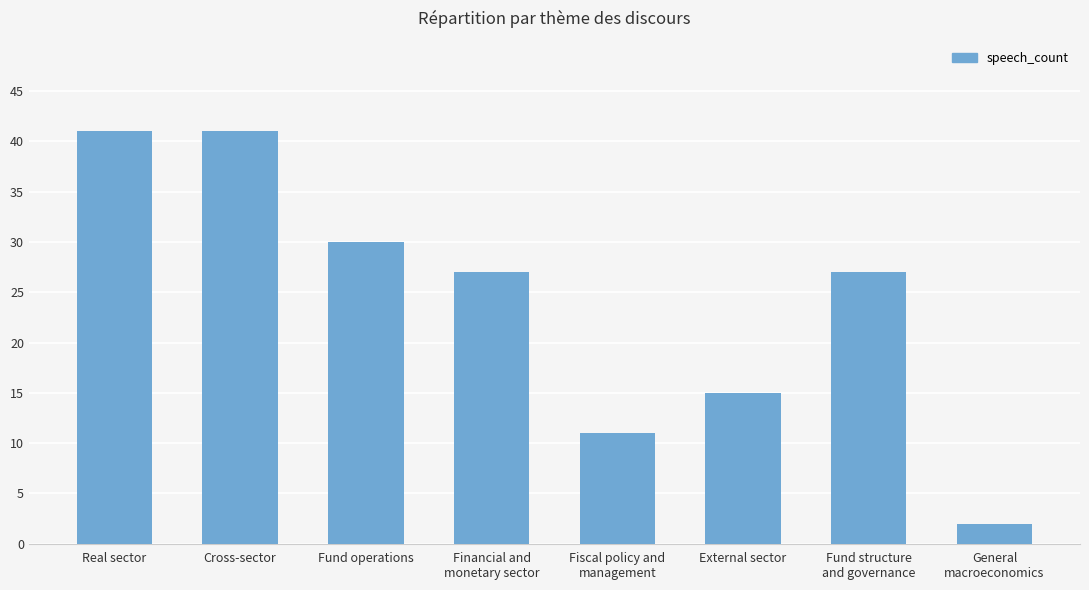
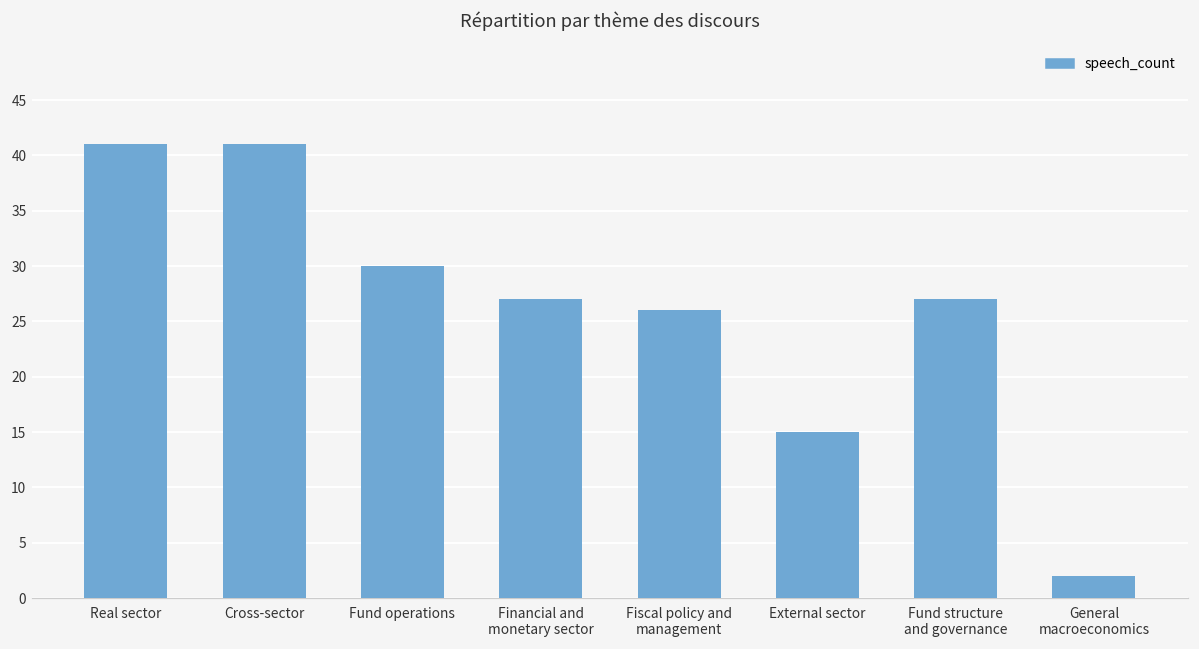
Fiscal policy and management: 11 -> 26
